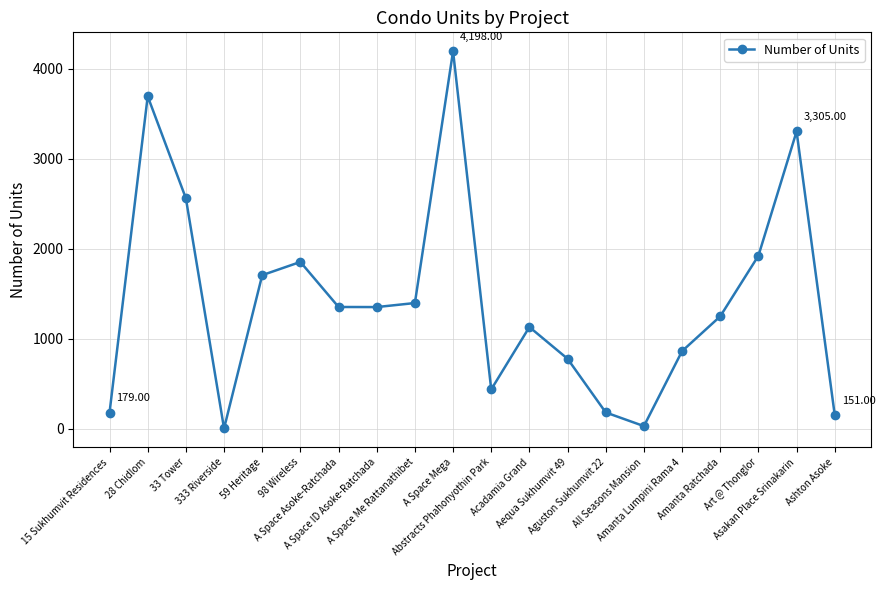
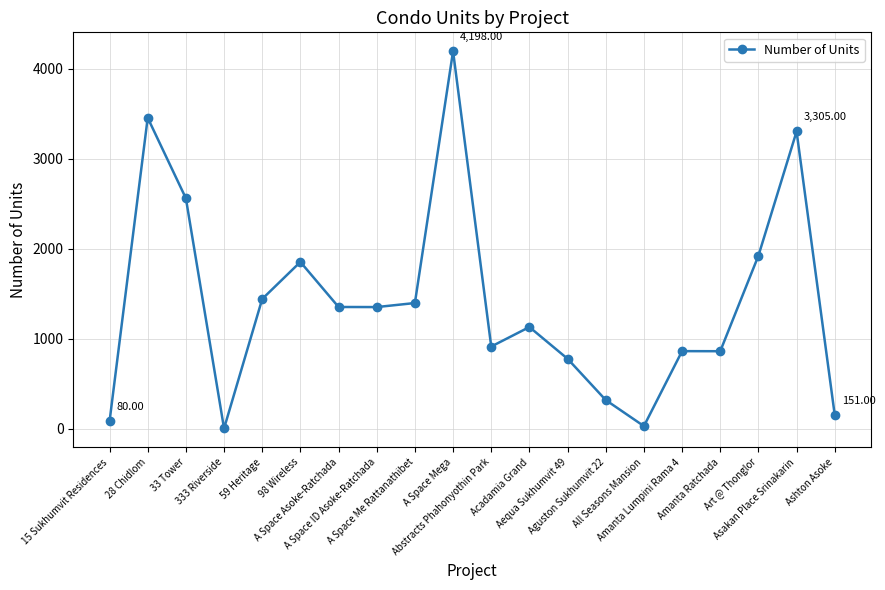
15 Sukhumvit Residences: 179.00 -> 80.00
28 Chidlom: 3700 -> 3500
59 Heritage: 1700 -> 1400
Abstracts Phahonyothin Park: 400 -> 900
Aguston Sukhumvit 22: 200 -> 300
Amanta Ratchada: 1200 -> 900
